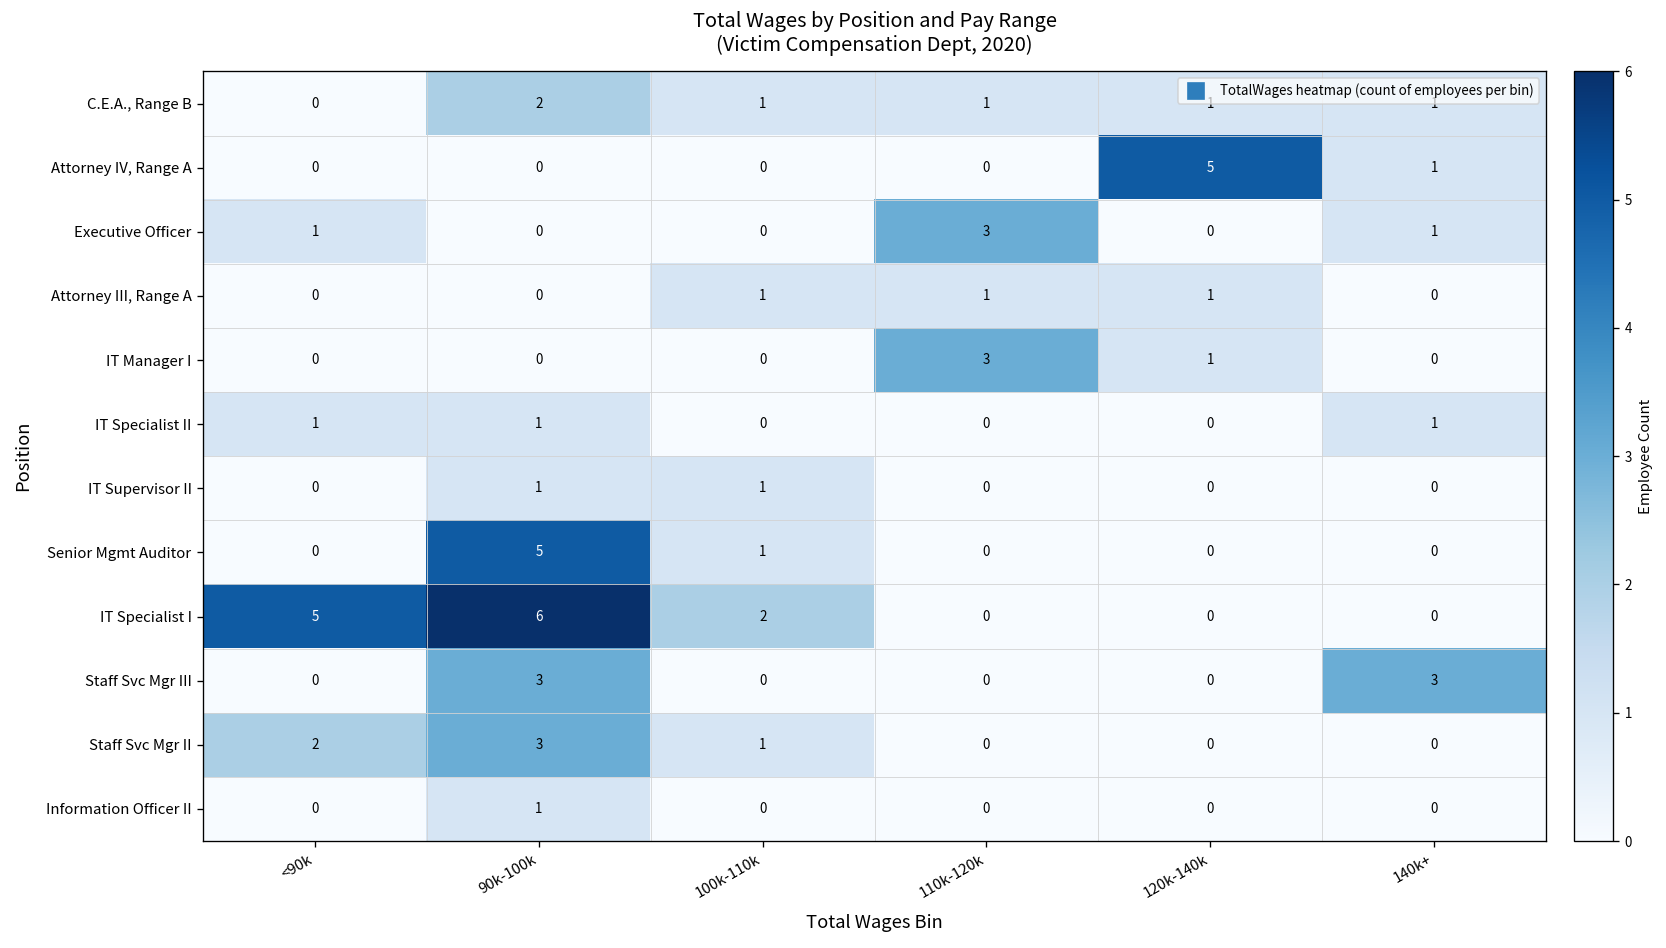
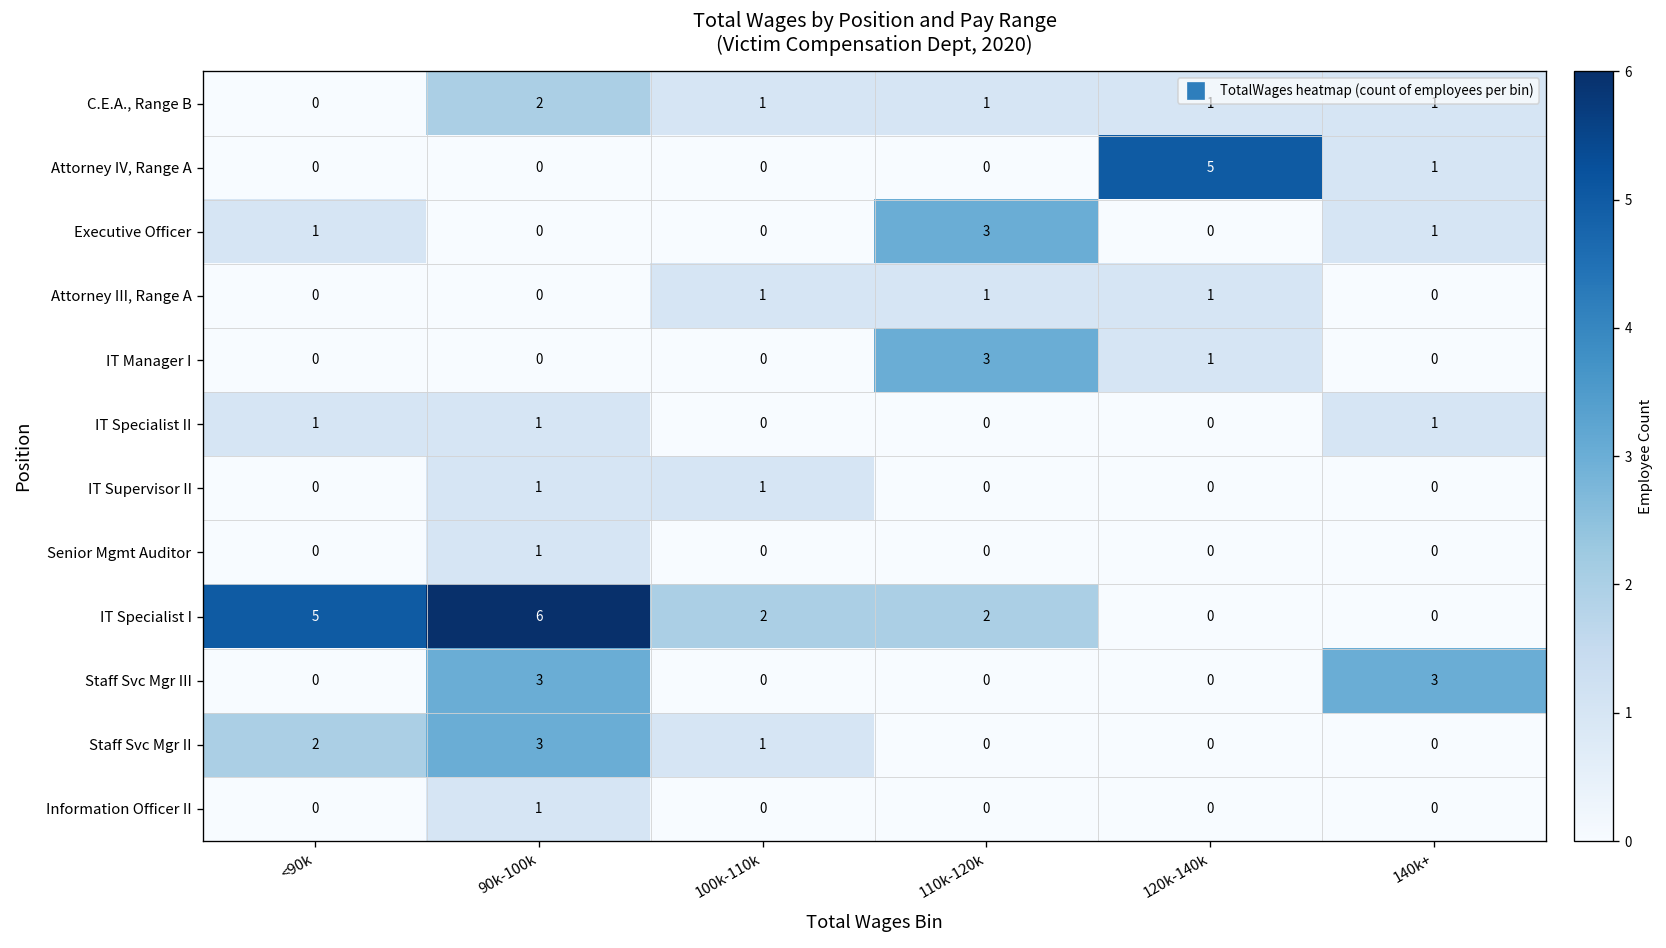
Senior Mgmt Auditor, 90k-100k: 5 -> 1
Senior Mgmt Auditor, 100k-110k: 1 -> 0
IT Specialist I, 110k-120k: 0 -> 2
